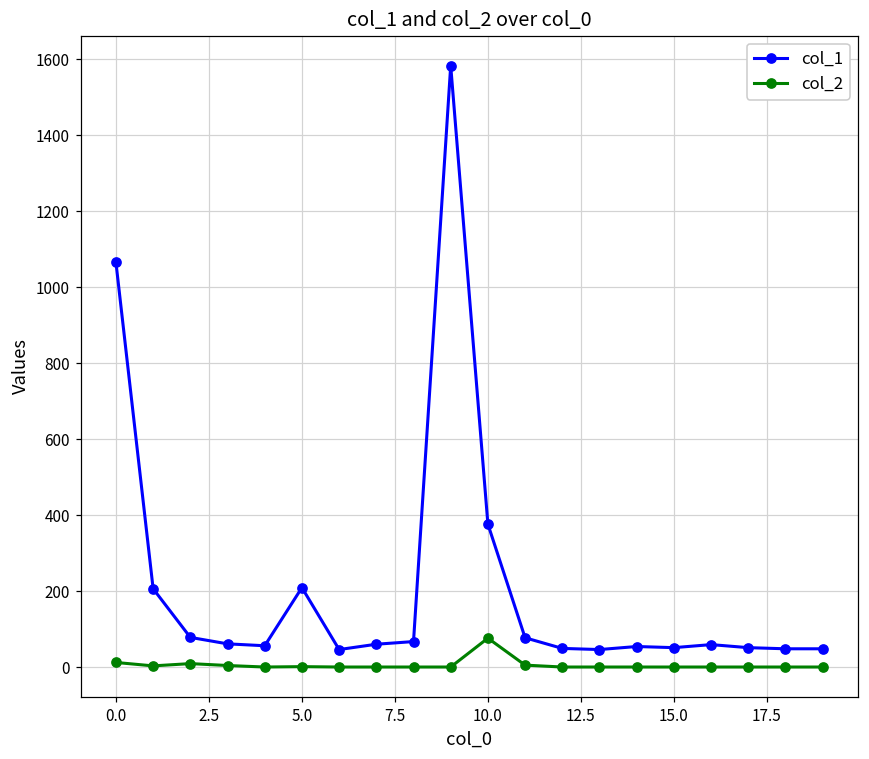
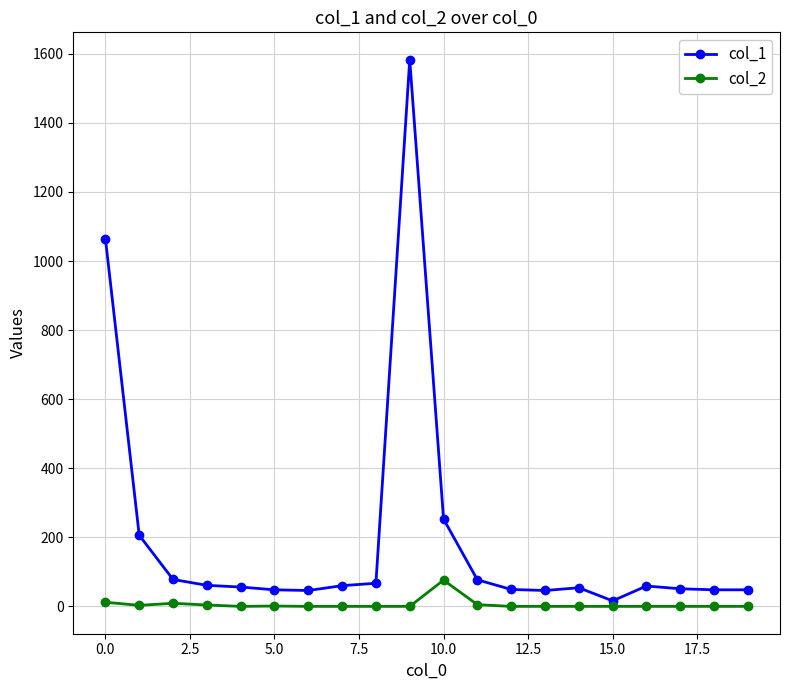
col_1, 5.0: 210 -> 50
col_1, 10.0: 380 -> 250
col_1, 15.0: 50 -> 20
